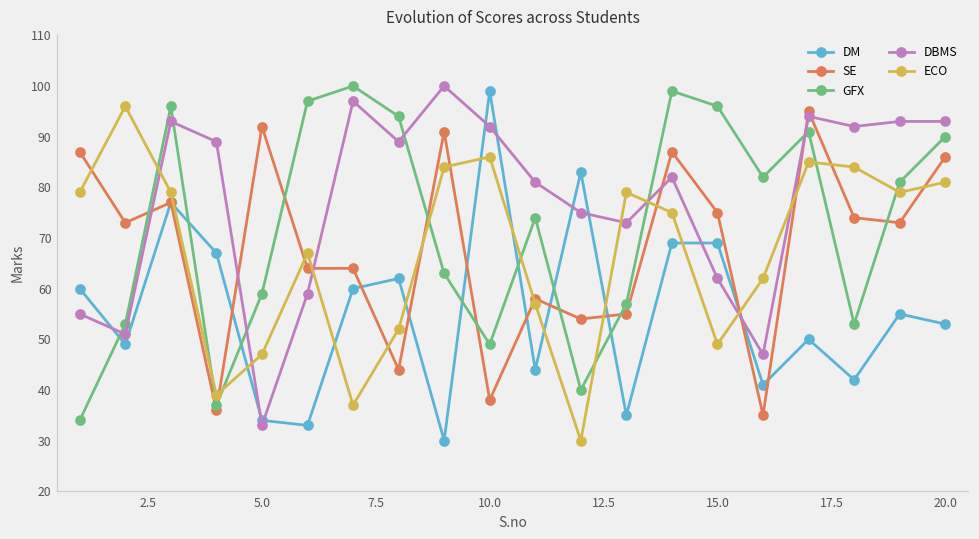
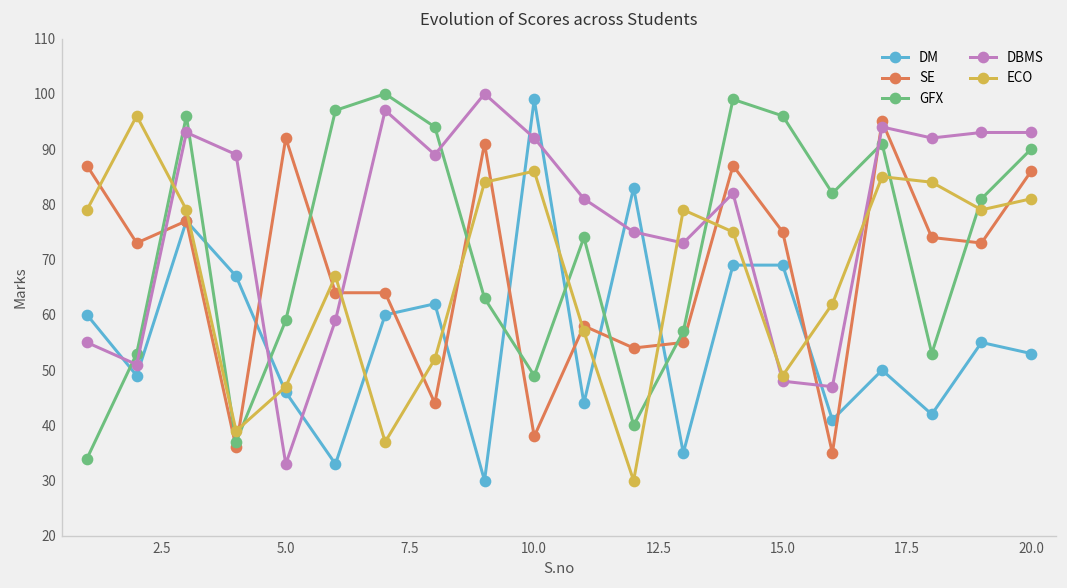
DM, 5.0: 34 -> 46
DBMS, 15.0: 62 -> 48
